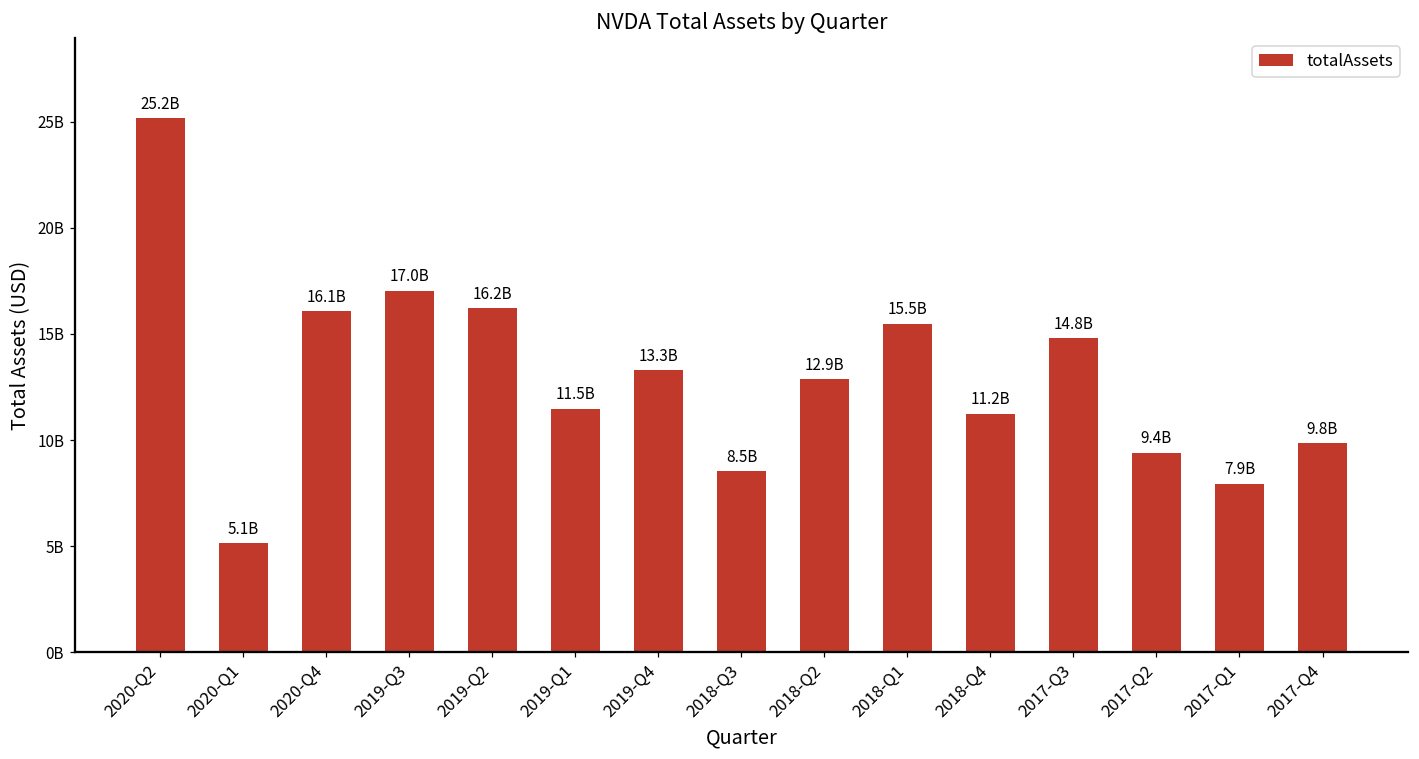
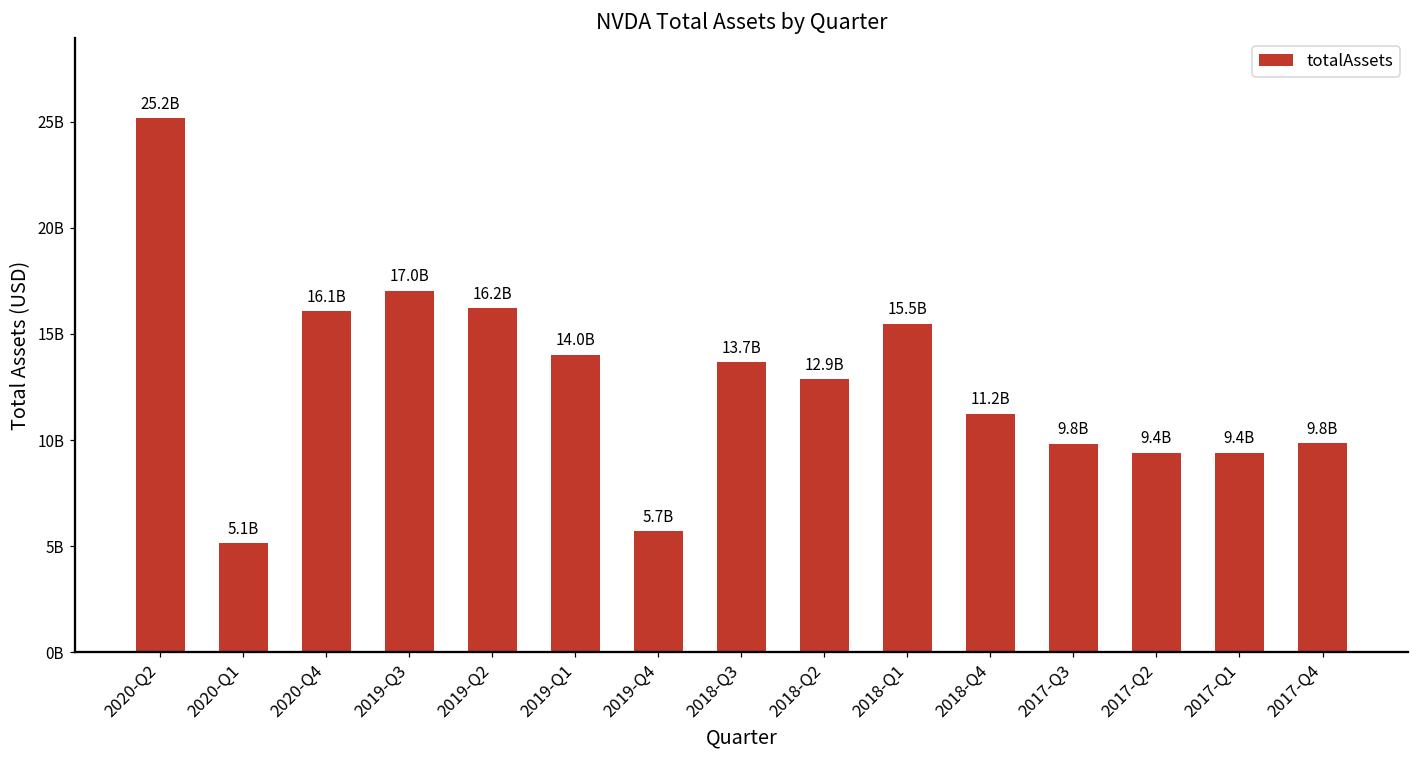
2019-Q1: 11.5B -> 14.0B
2019-Q4: 13.3B -> 5.7B
2018-Q3: 8.5B -> 13.7B
2017-Q3: 14.8B -> 9.8B
2017-Q1: 7.9B -> 9.4B
